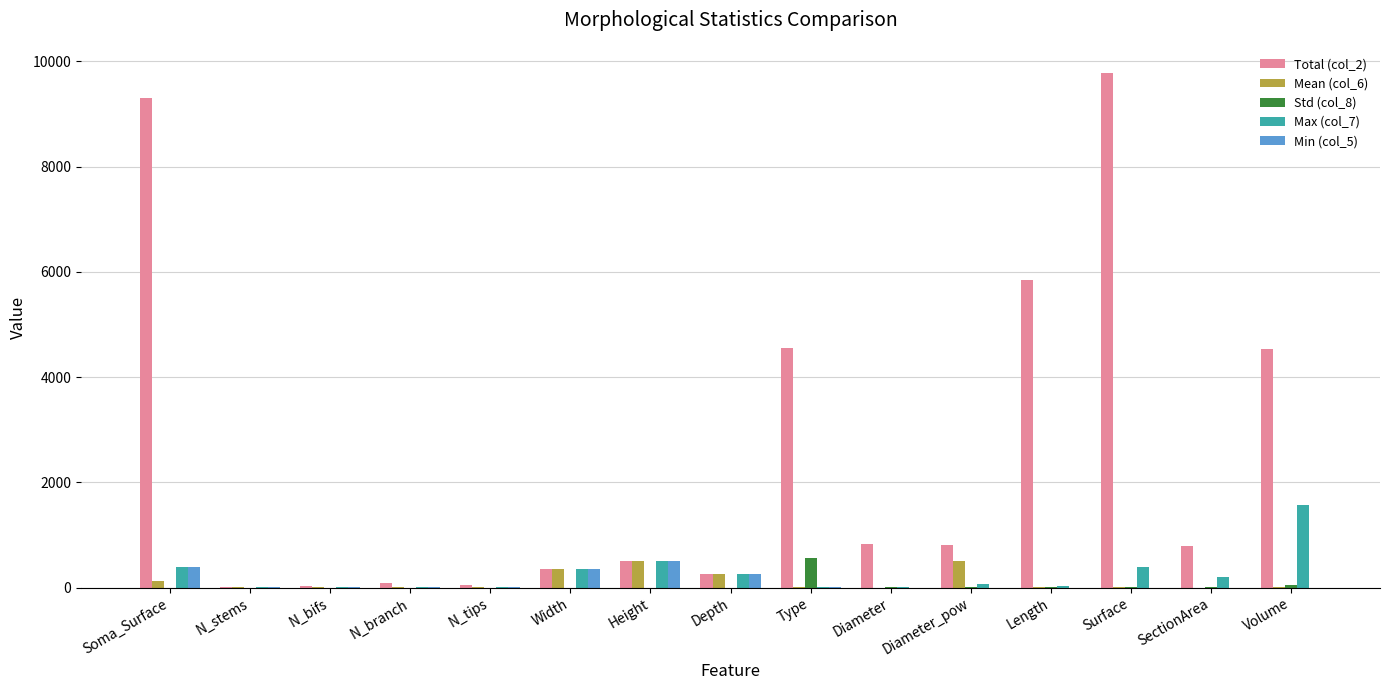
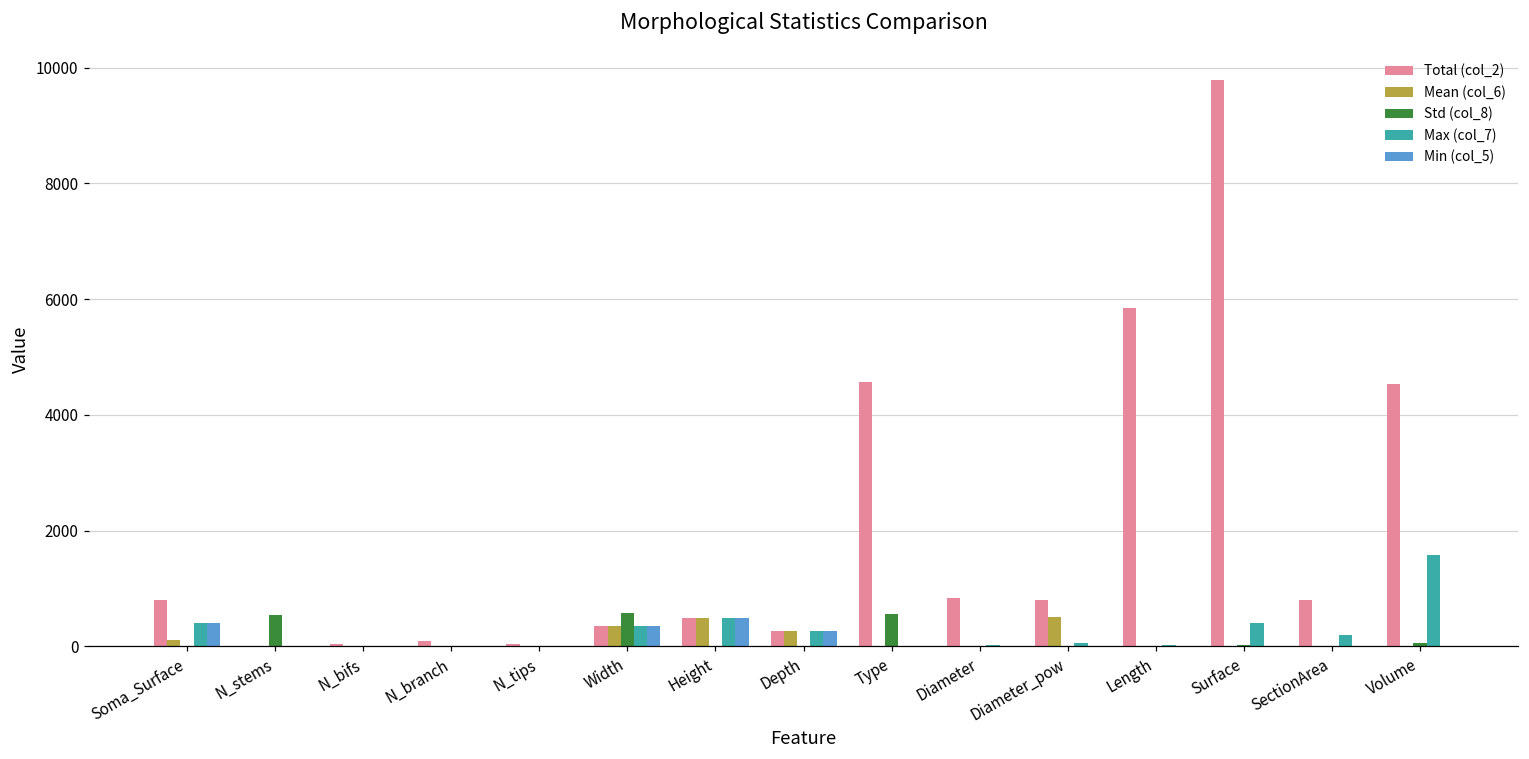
Total (col_2), Soma_Surface: 9300 -> 800
Std (col_8), N_stems: 0 -> 500
Std (col_8), Width: 0 -> 600
